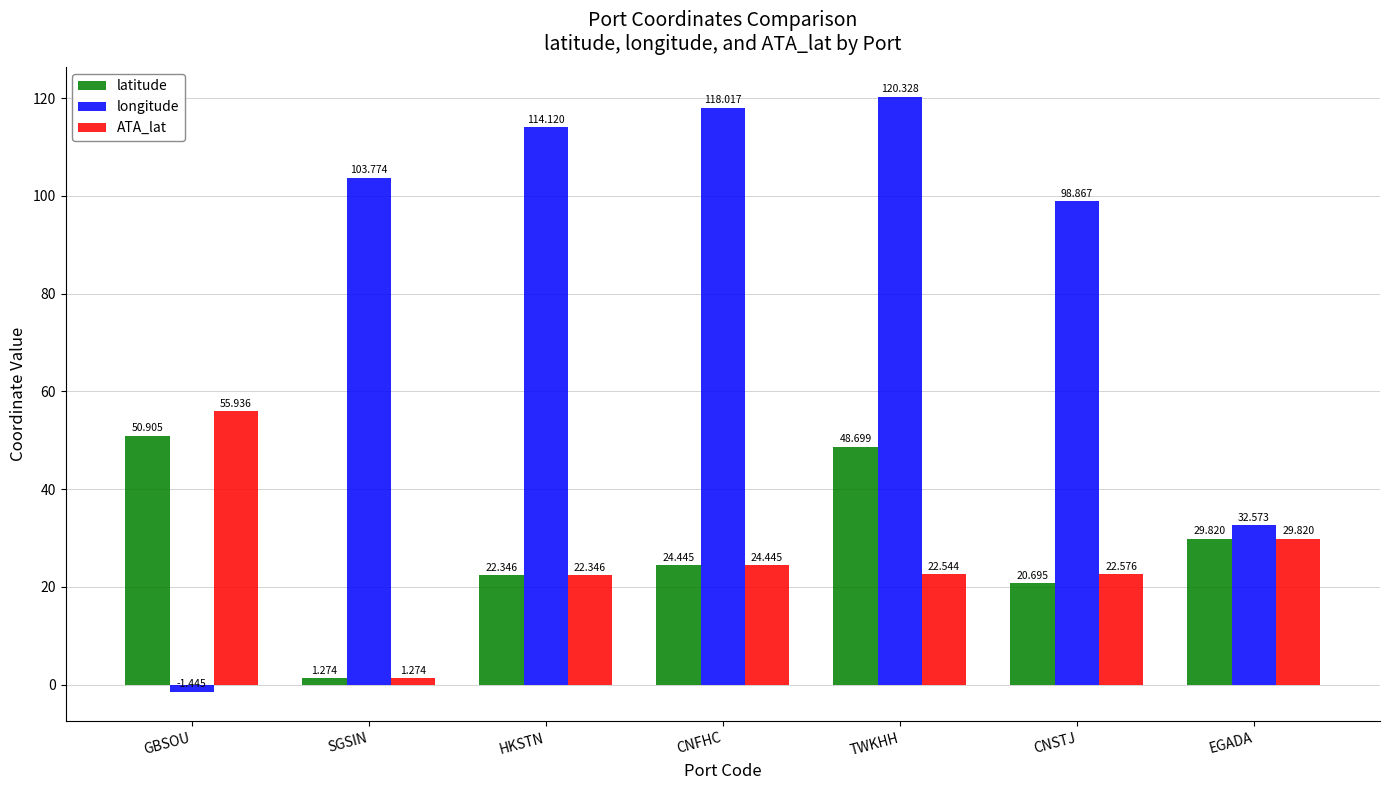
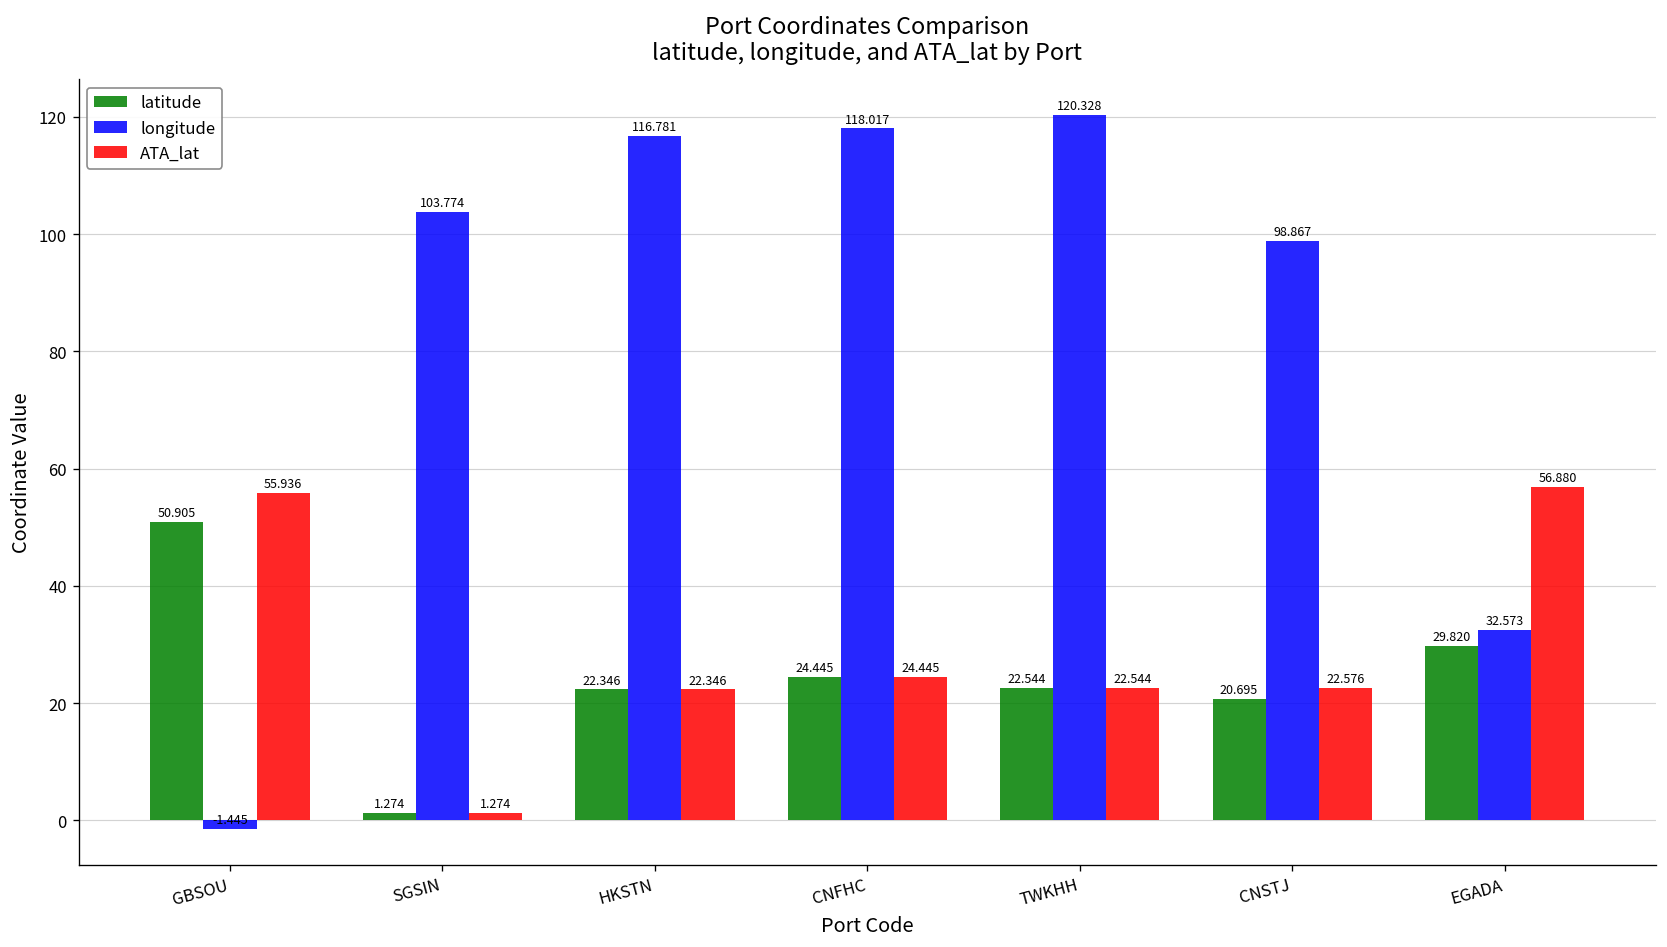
longitude, HKSTN: 114.120 -> 116.781
latitude, TWKHH: 48.699 -> 22.544
ATA_lat, EGADA: 29.820 -> 56.880
